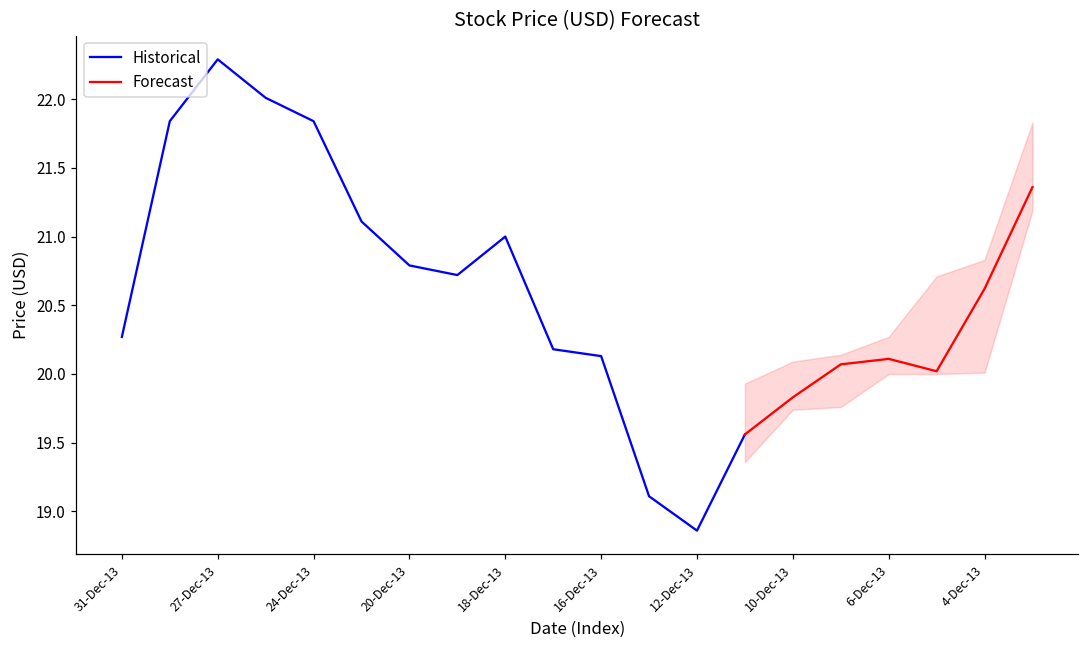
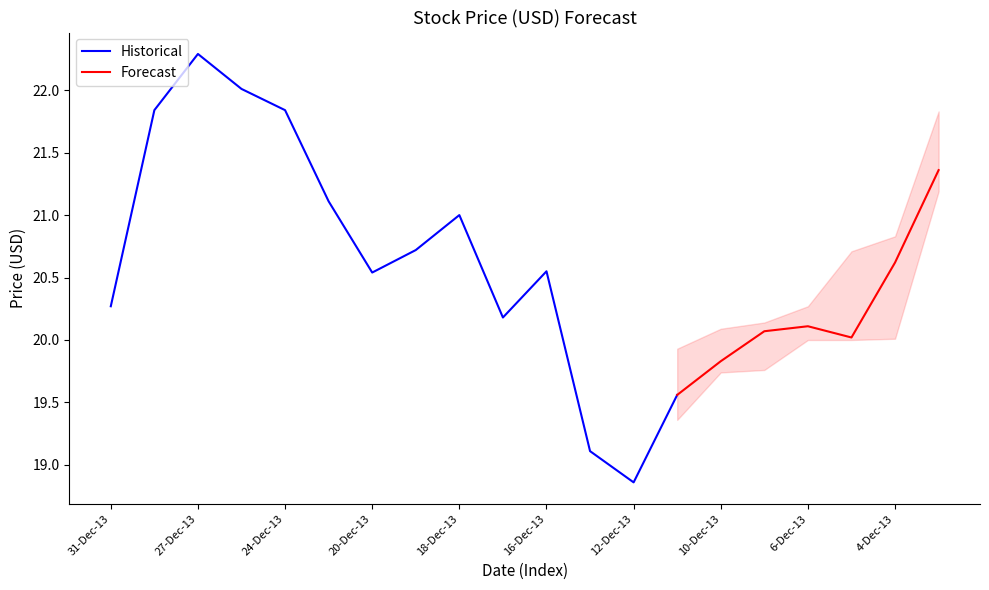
Historical, 20-Dec-13: 20.79 -> 20.54
Historical, 16-Dec-13: 20.13 -> 20.55
